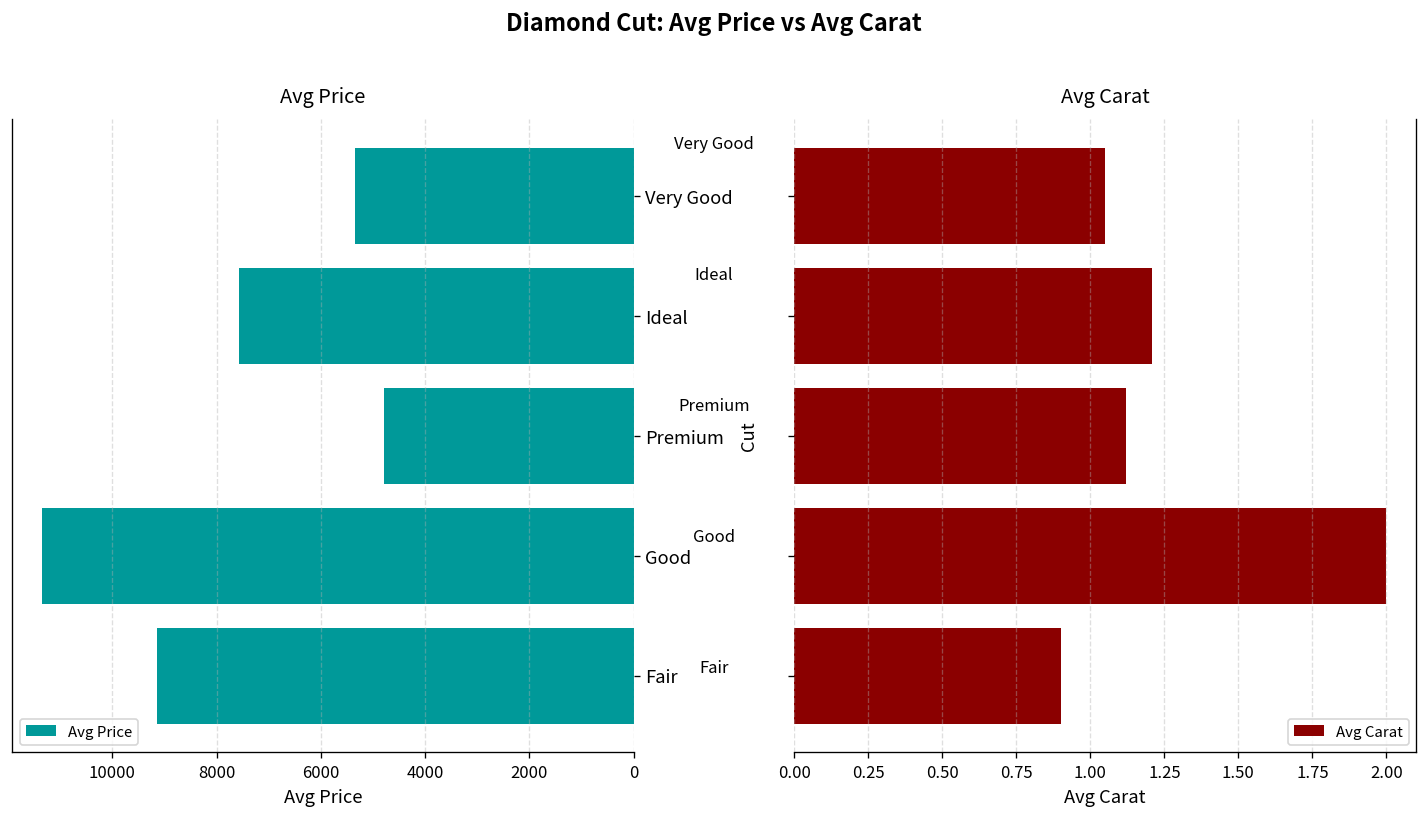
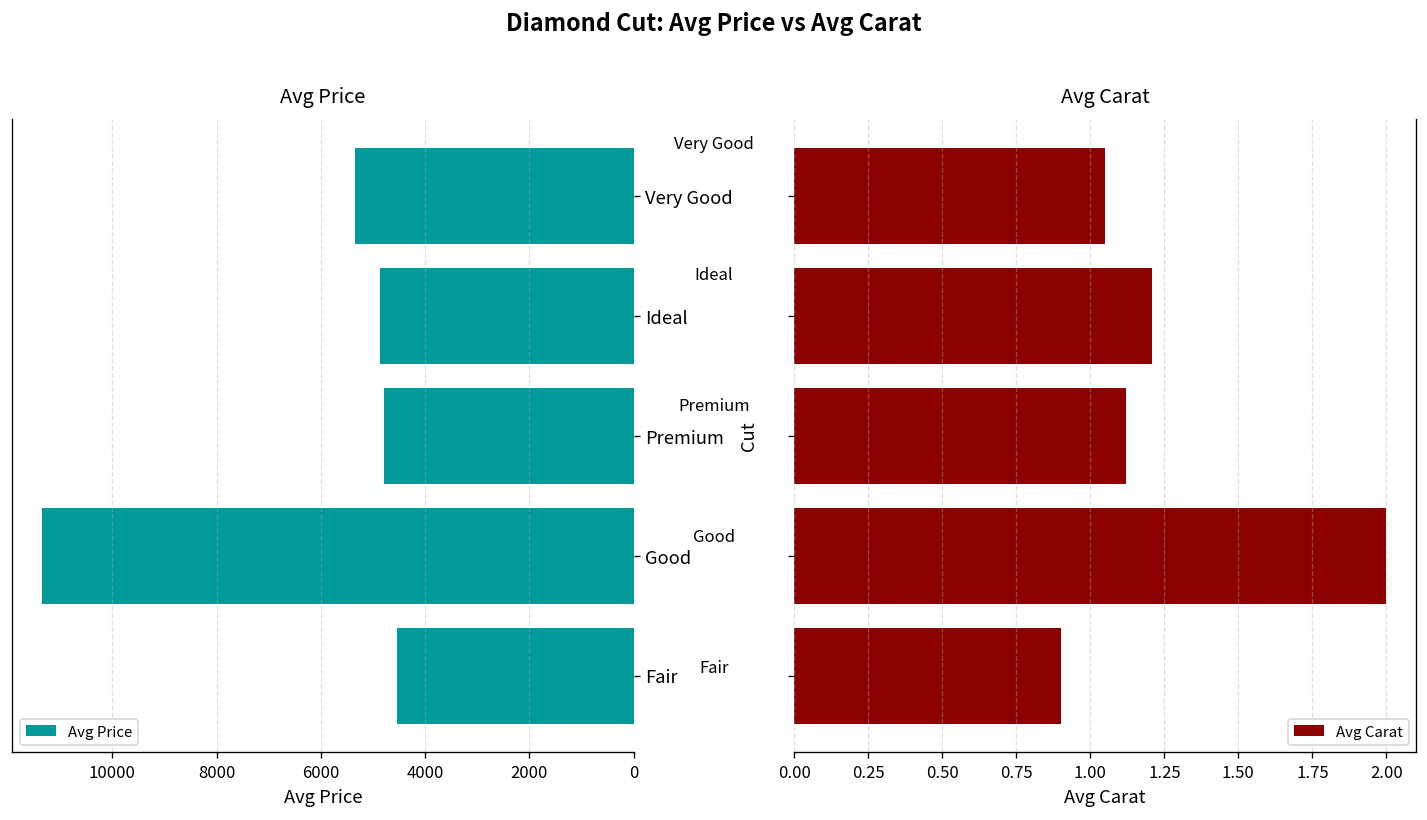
Avg Price, Ideal: 7600 -> 4900
Avg Price, Fair: 9100 -> 4500
